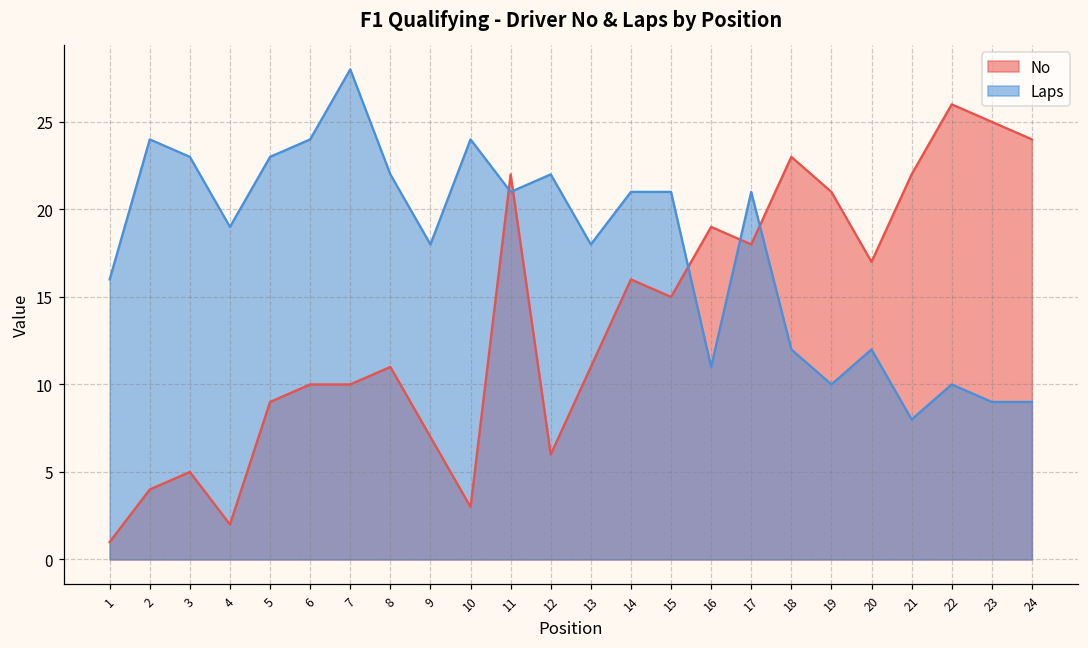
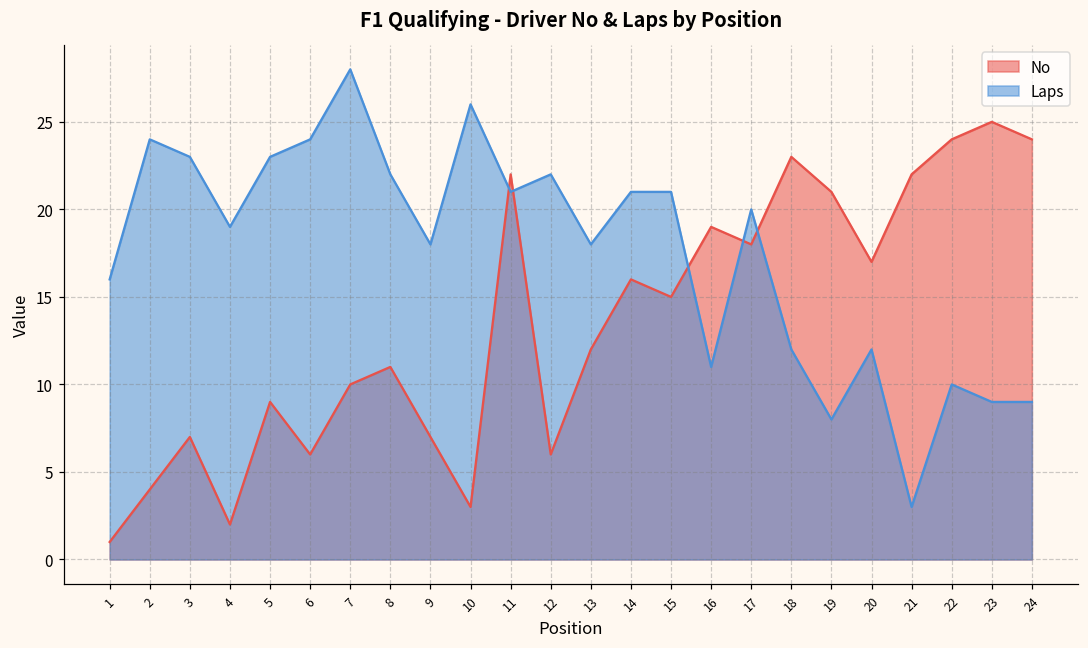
No, 3: 5 -> 7
No, 6: 10 -> 6
Laps, 10: 24 -> 26
No, 13: 11 -> 12
Laps, 17: 21 -> 20
Laps, 19: 10 -> 8
Laps, 21: 8 -> 3
No, 22: 26 -> 24
